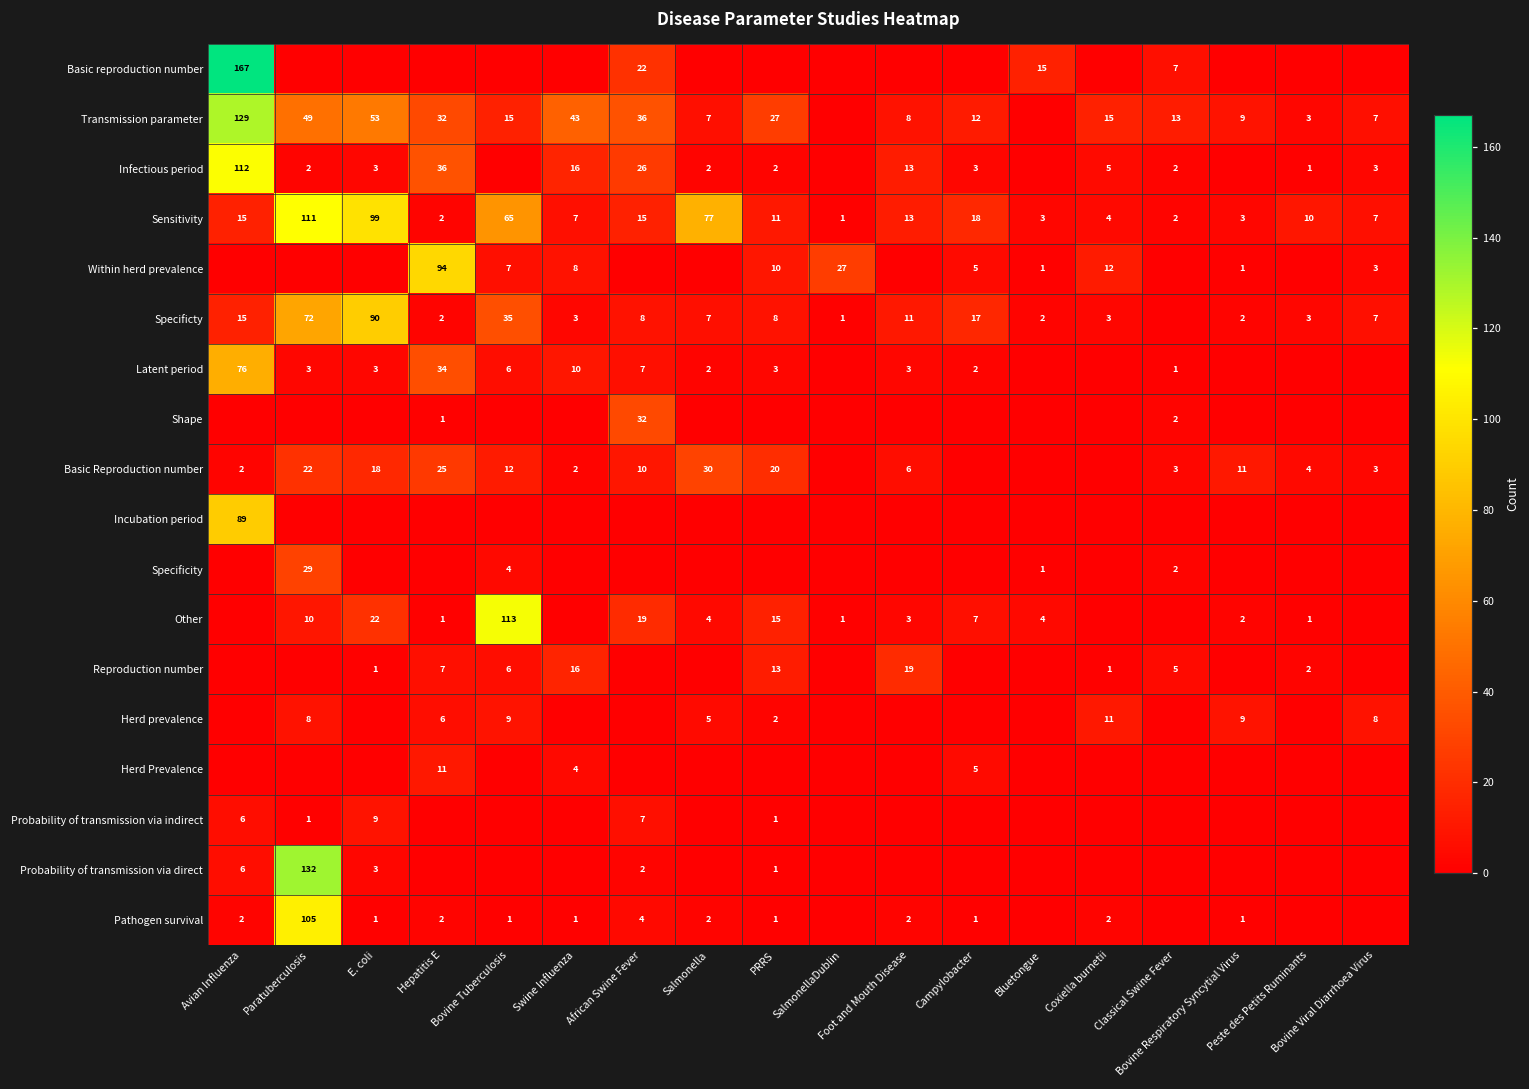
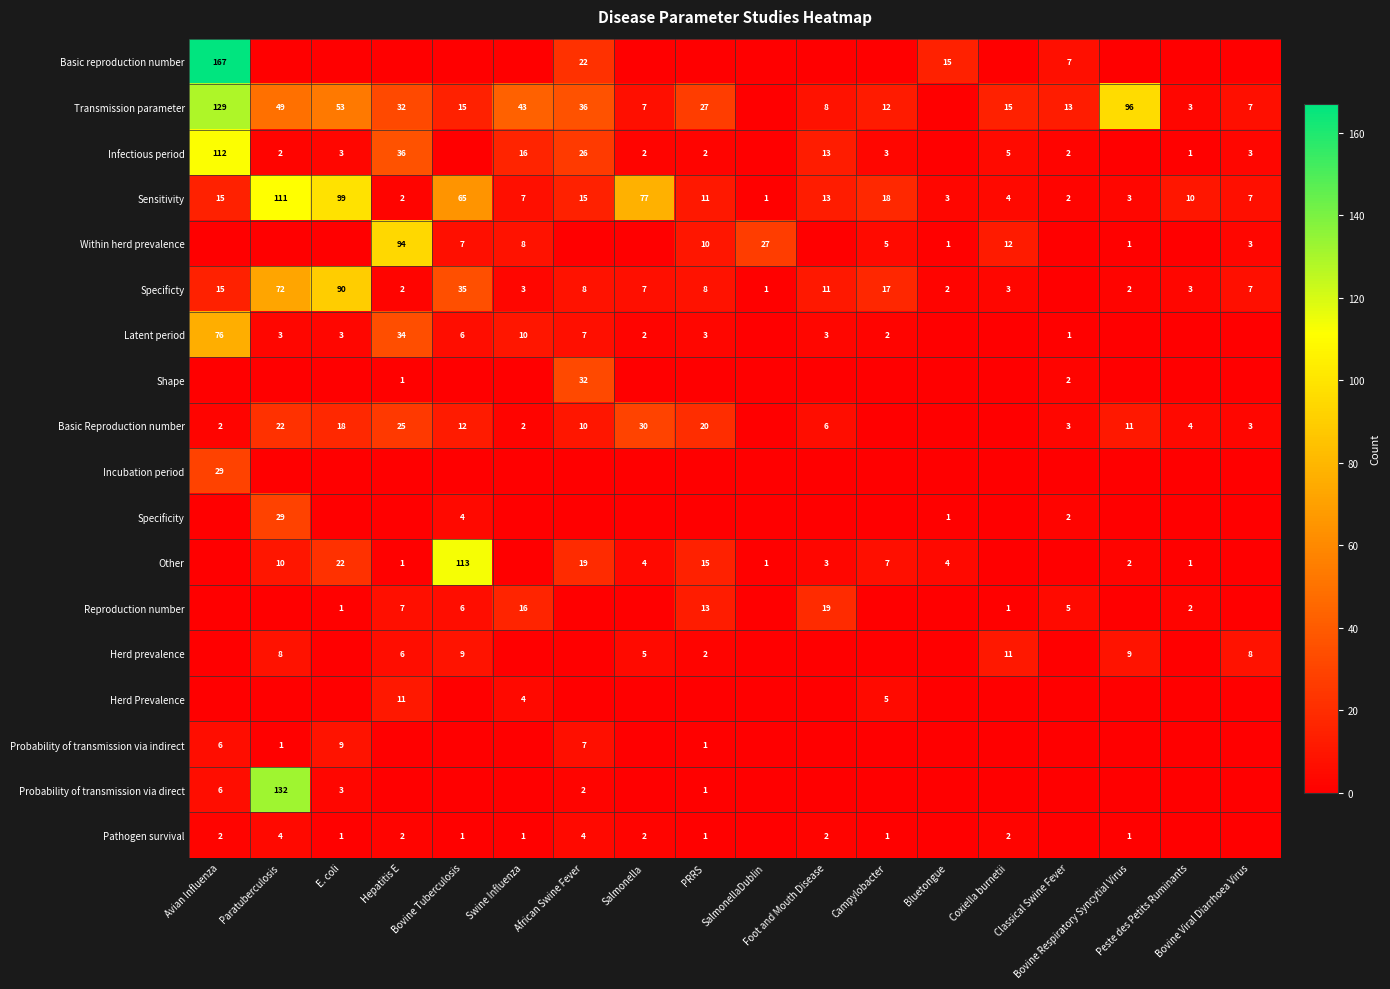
Transmission parameter, Bovine Respiratory Syncytial Virus: 9 -> 96
Incubation period, Avian Influenza: 89 -> 29
Pathogen survival, Paratuberculosis: 105 -> 4
